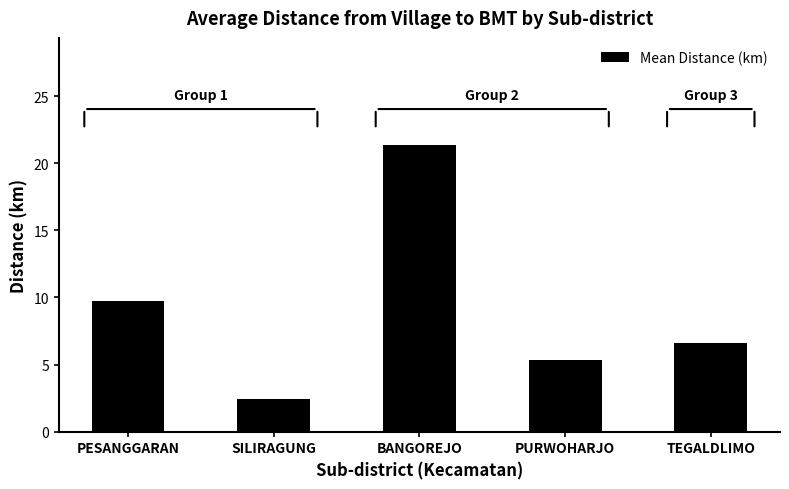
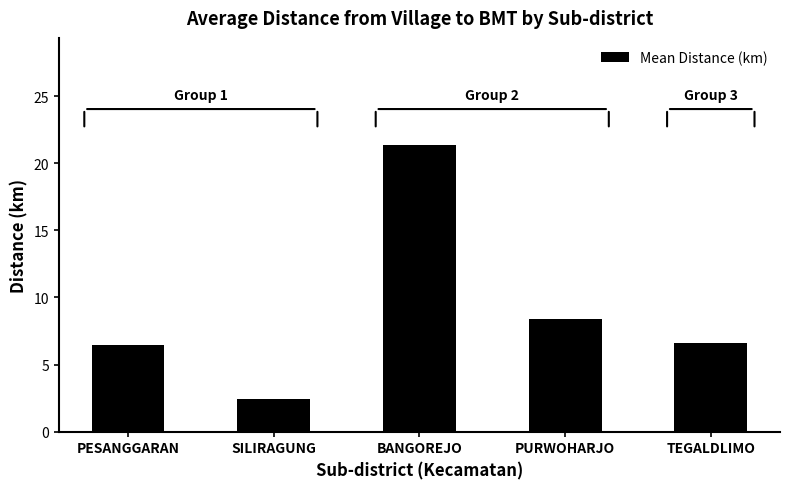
PESANGGARAN: 9.7 -> 6.5
PURWOHARJO: 5.3 -> 8.4
